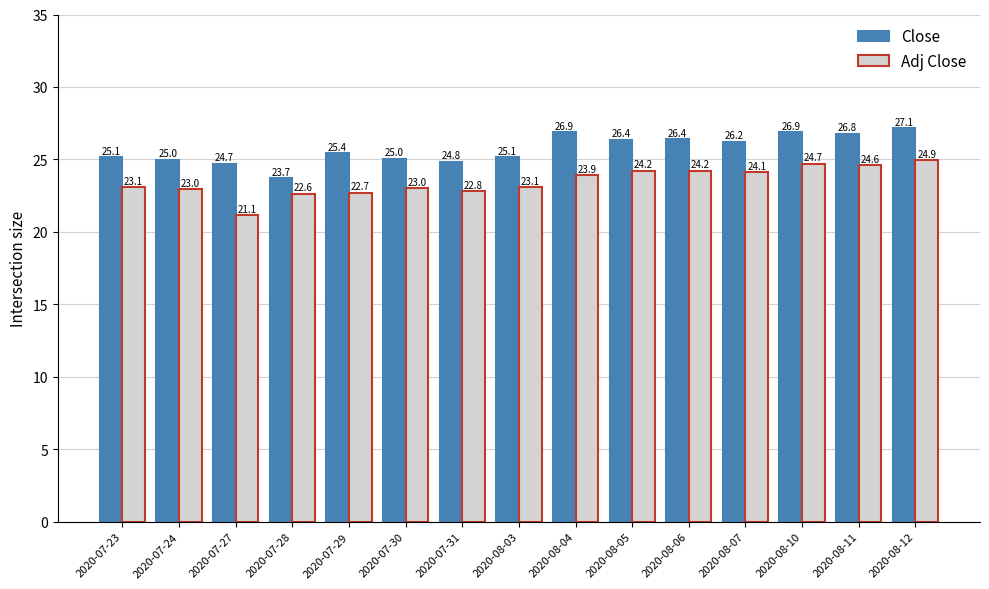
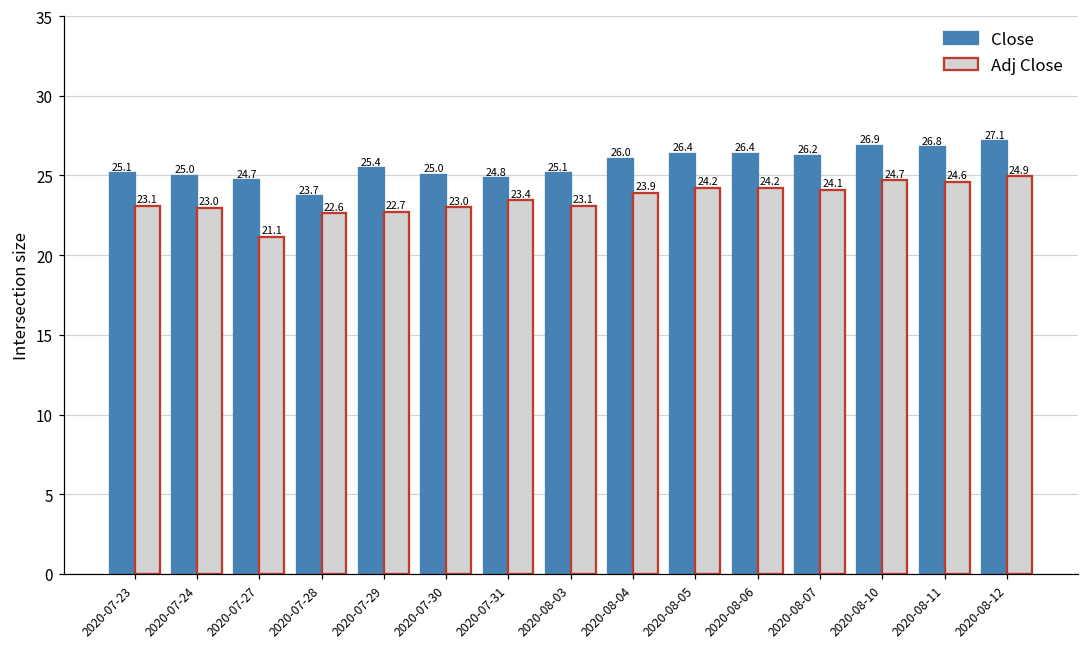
Adj Close, 2020-07-31: 22.8 -> 23.4
Close, 2020-08-04: 26.9 -> 26.0
